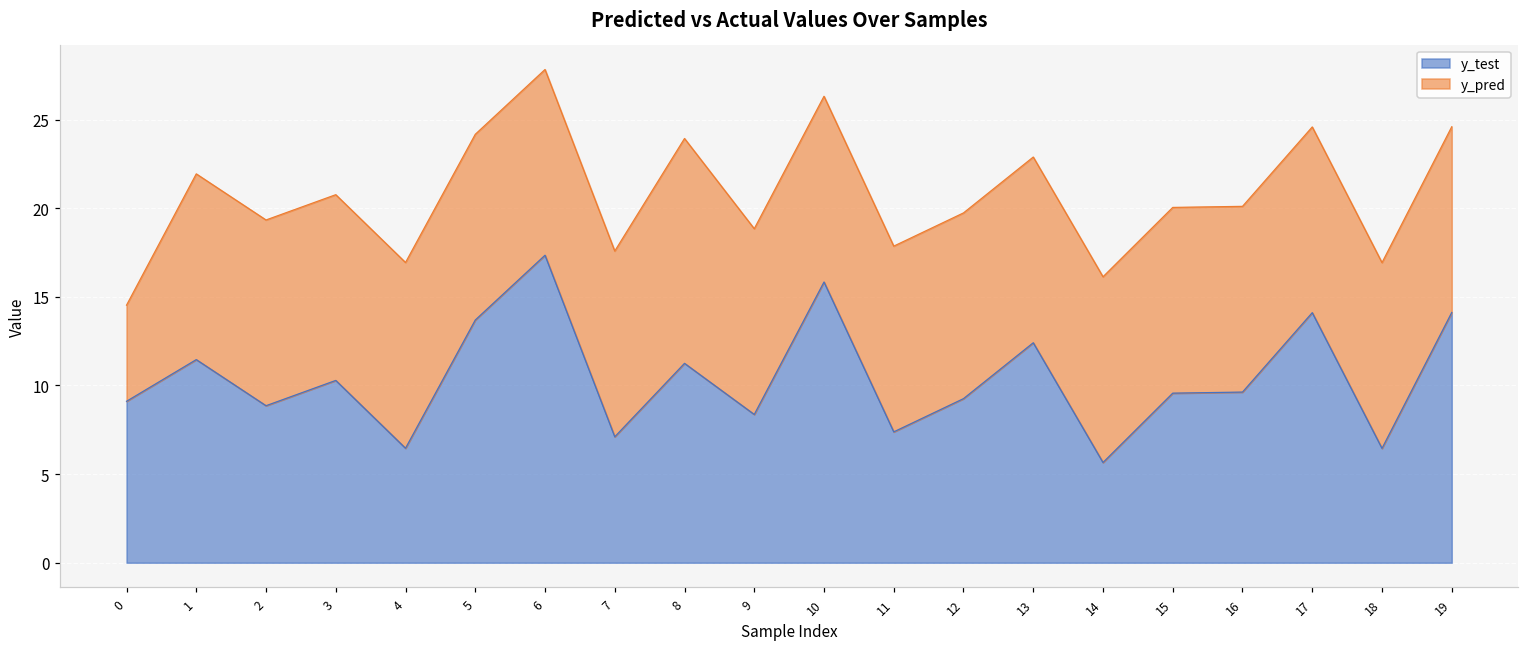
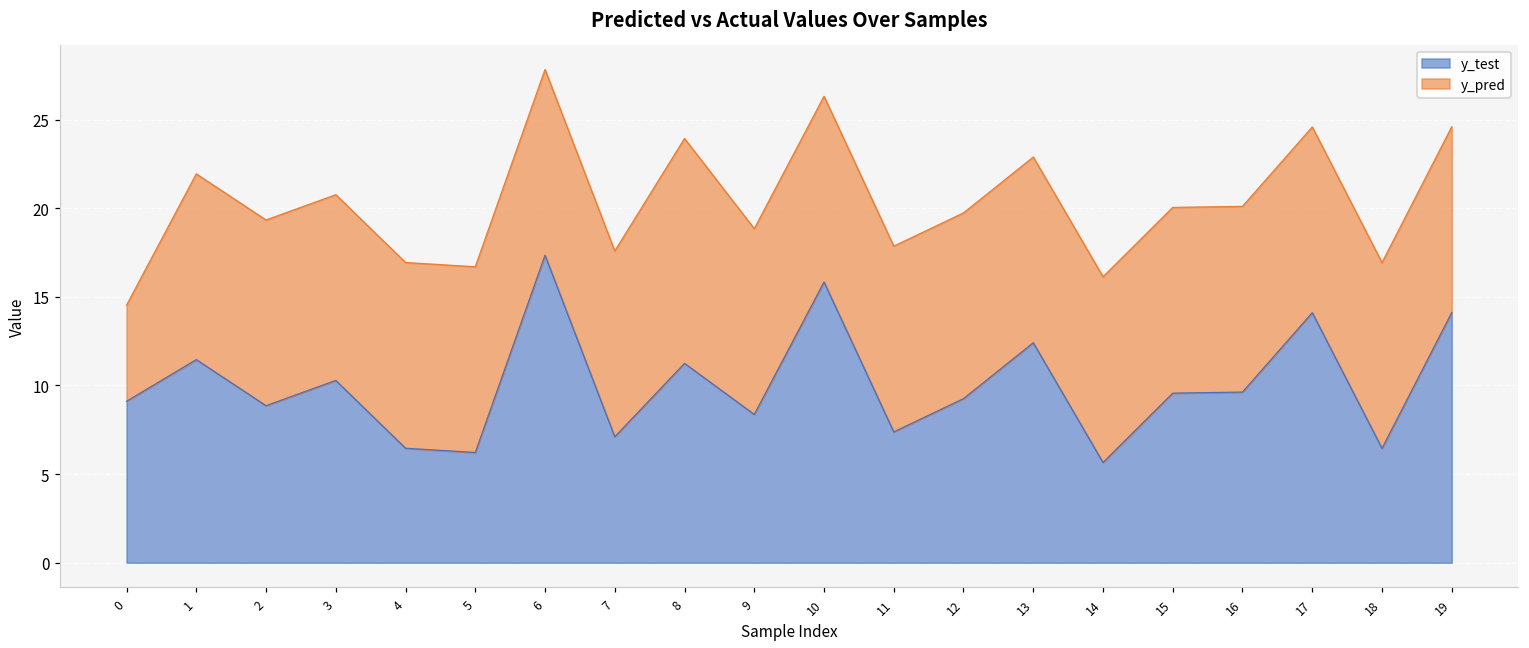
y_test, 5: 13.7 -> 6.2
